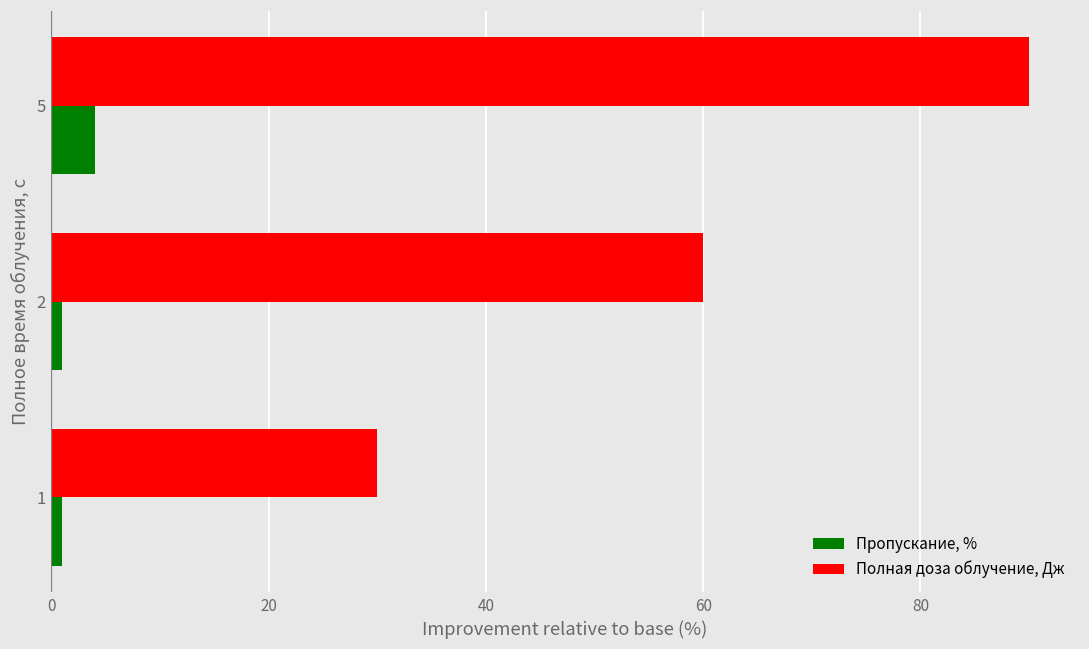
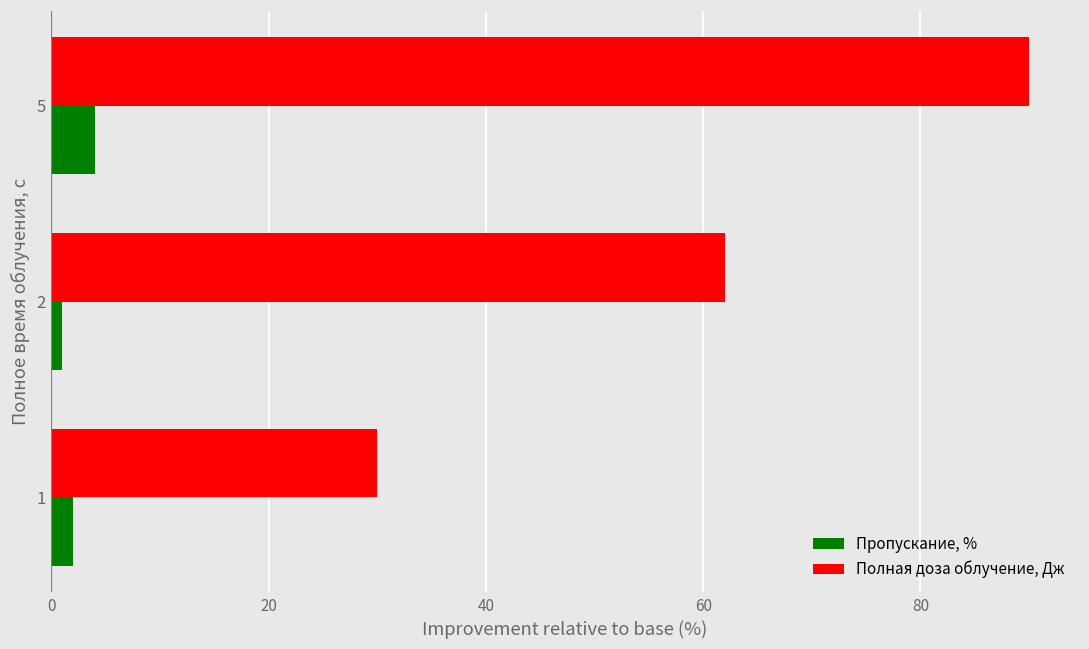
Полная доза облучение, Дж, 2: 60 -> 62
Пропускание, %, 1: 1 -> 2
